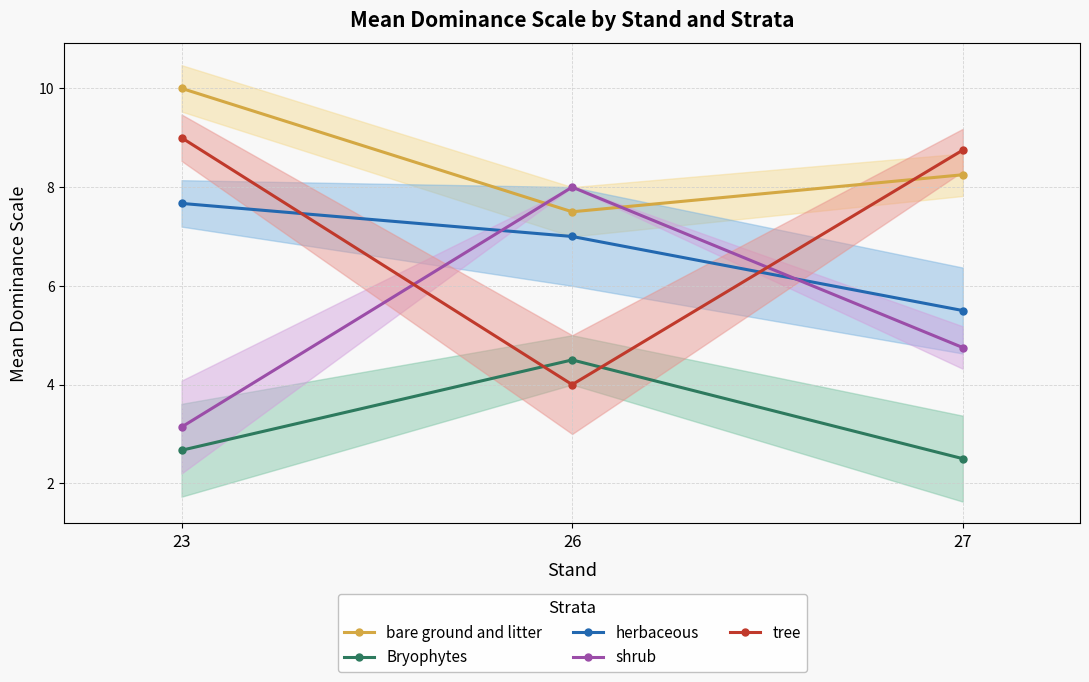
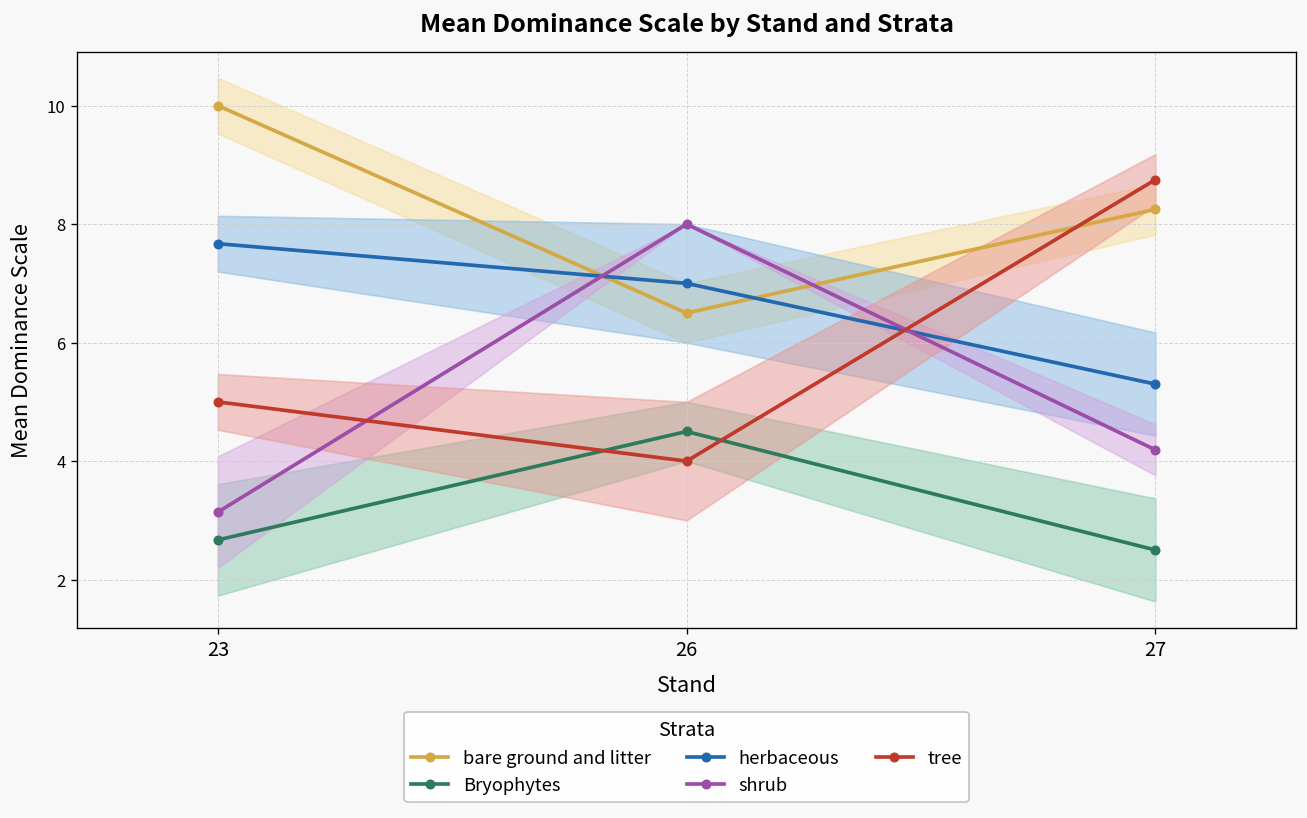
tree, 23: 9 -> 5
bare ground and litter, 26: 7.5 -> 6.5
herbaceous, 27: 5.5 -> 5.3
shrub, 27: 4.8 -> 4.2
